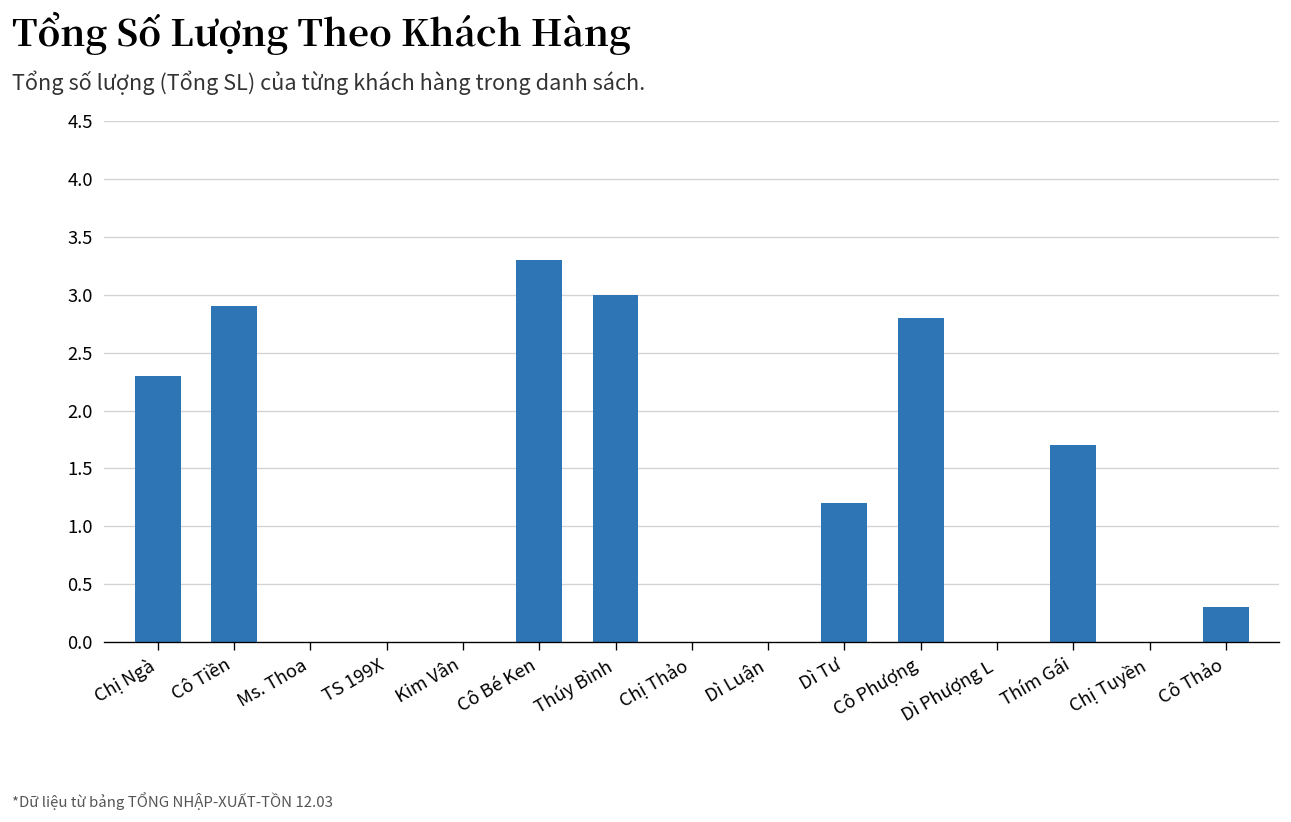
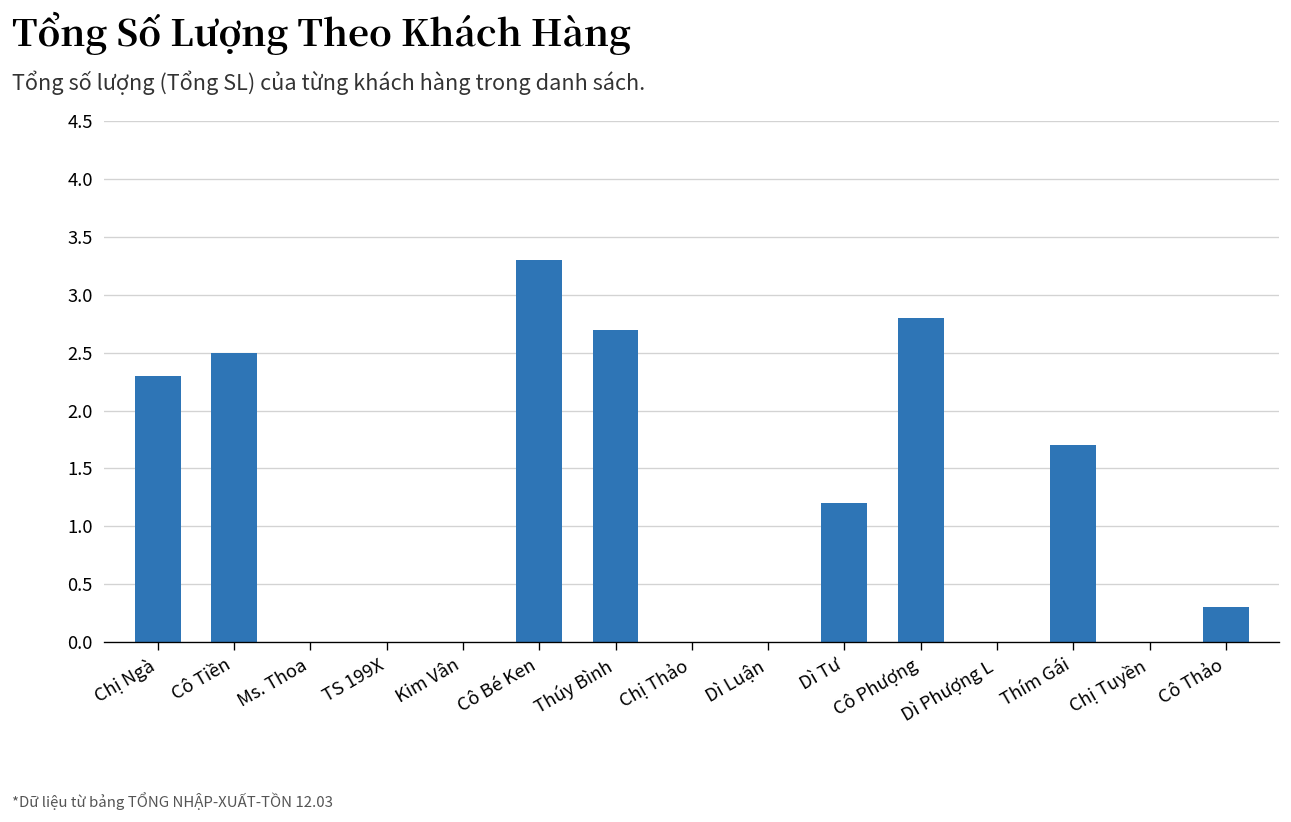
Cô Tiền: 2.9 -> 2.5
Thúy Bình: 3.0 -> 2.7
